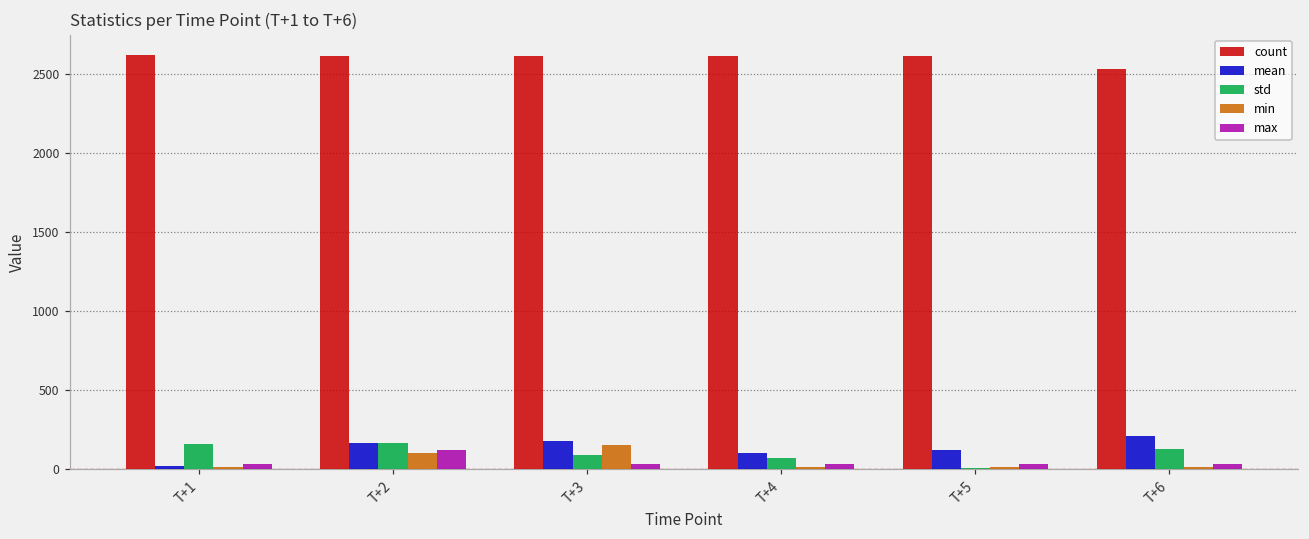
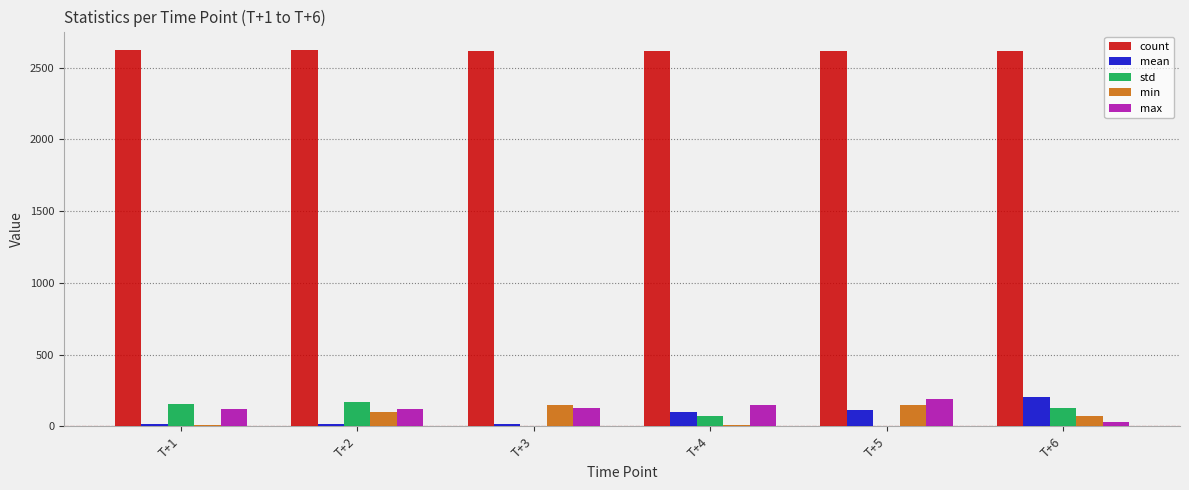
max, T+1: 30 -> 120
mean, T+2: 160 -> 20
mean, T+3: 180 -> 20
std, T+3: 90 -> 0
max, T+3: 30 -> 130
max, T+4: 30 -> 150
min, T+5: 10 -> 150
max, T+5: 30 -> 190
count, T+6: 2530 -> 2620
min, T+6: 10 -> 70
